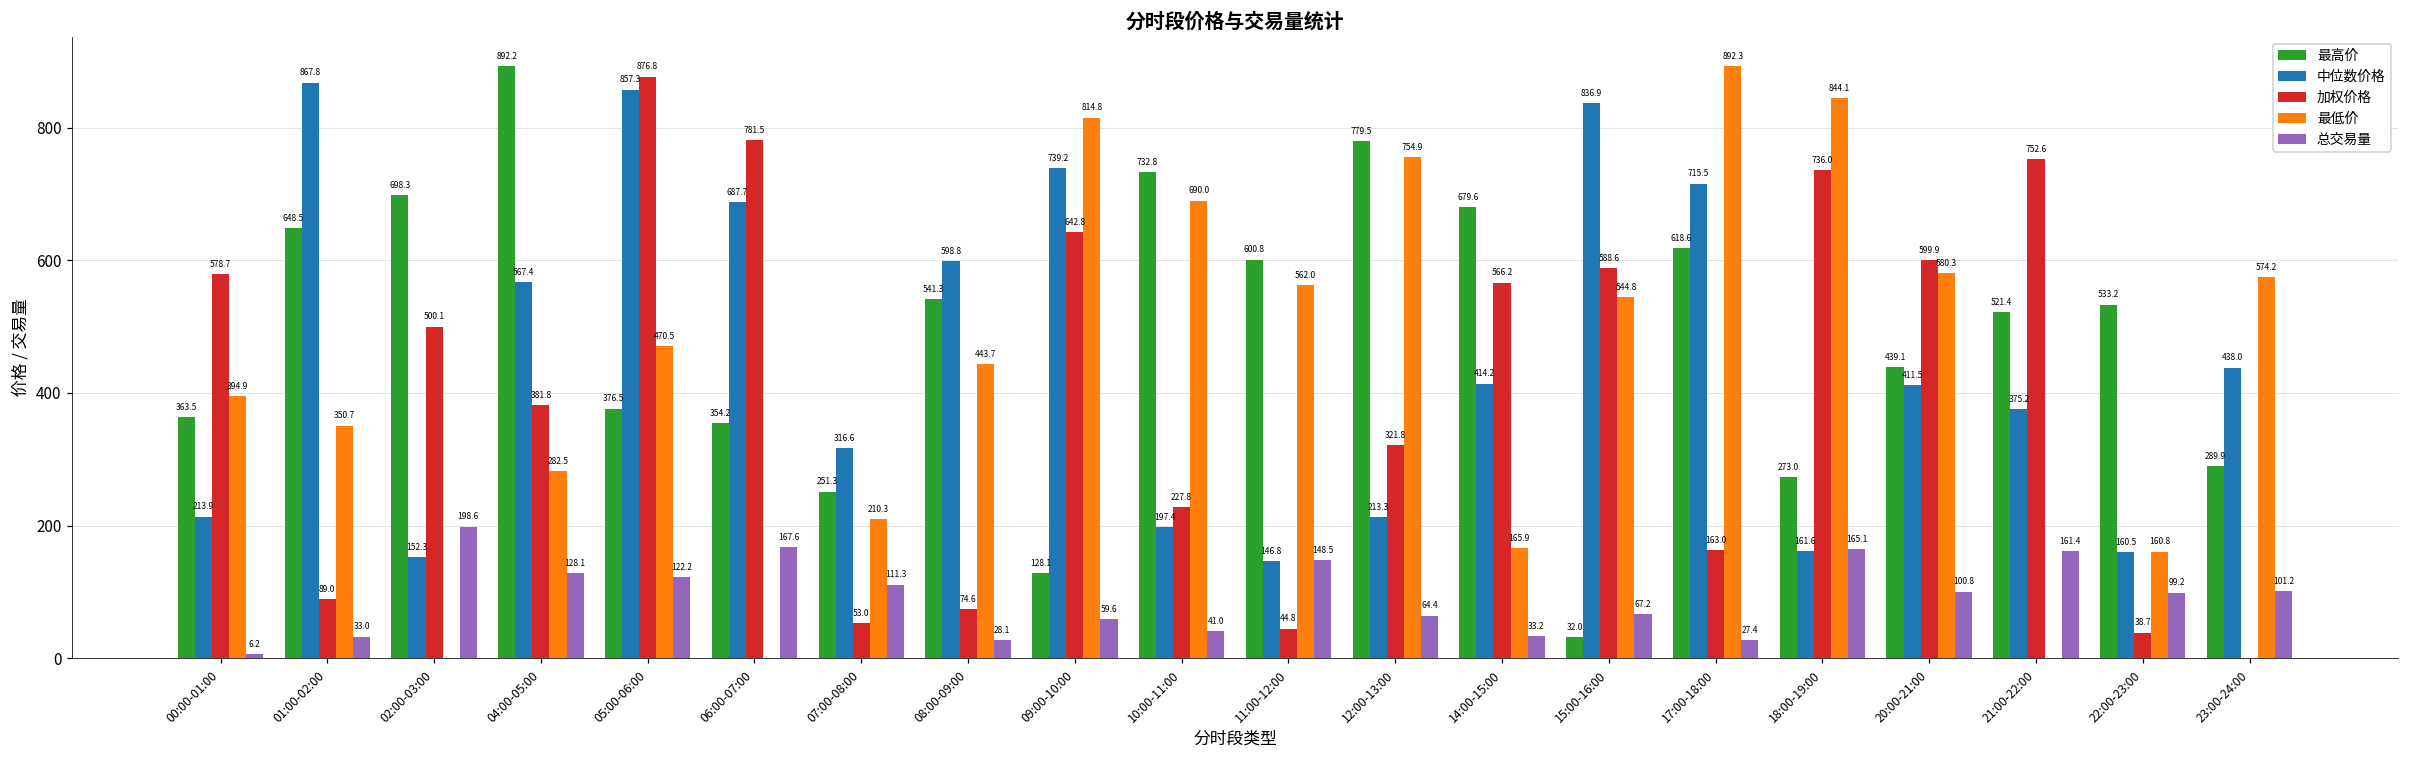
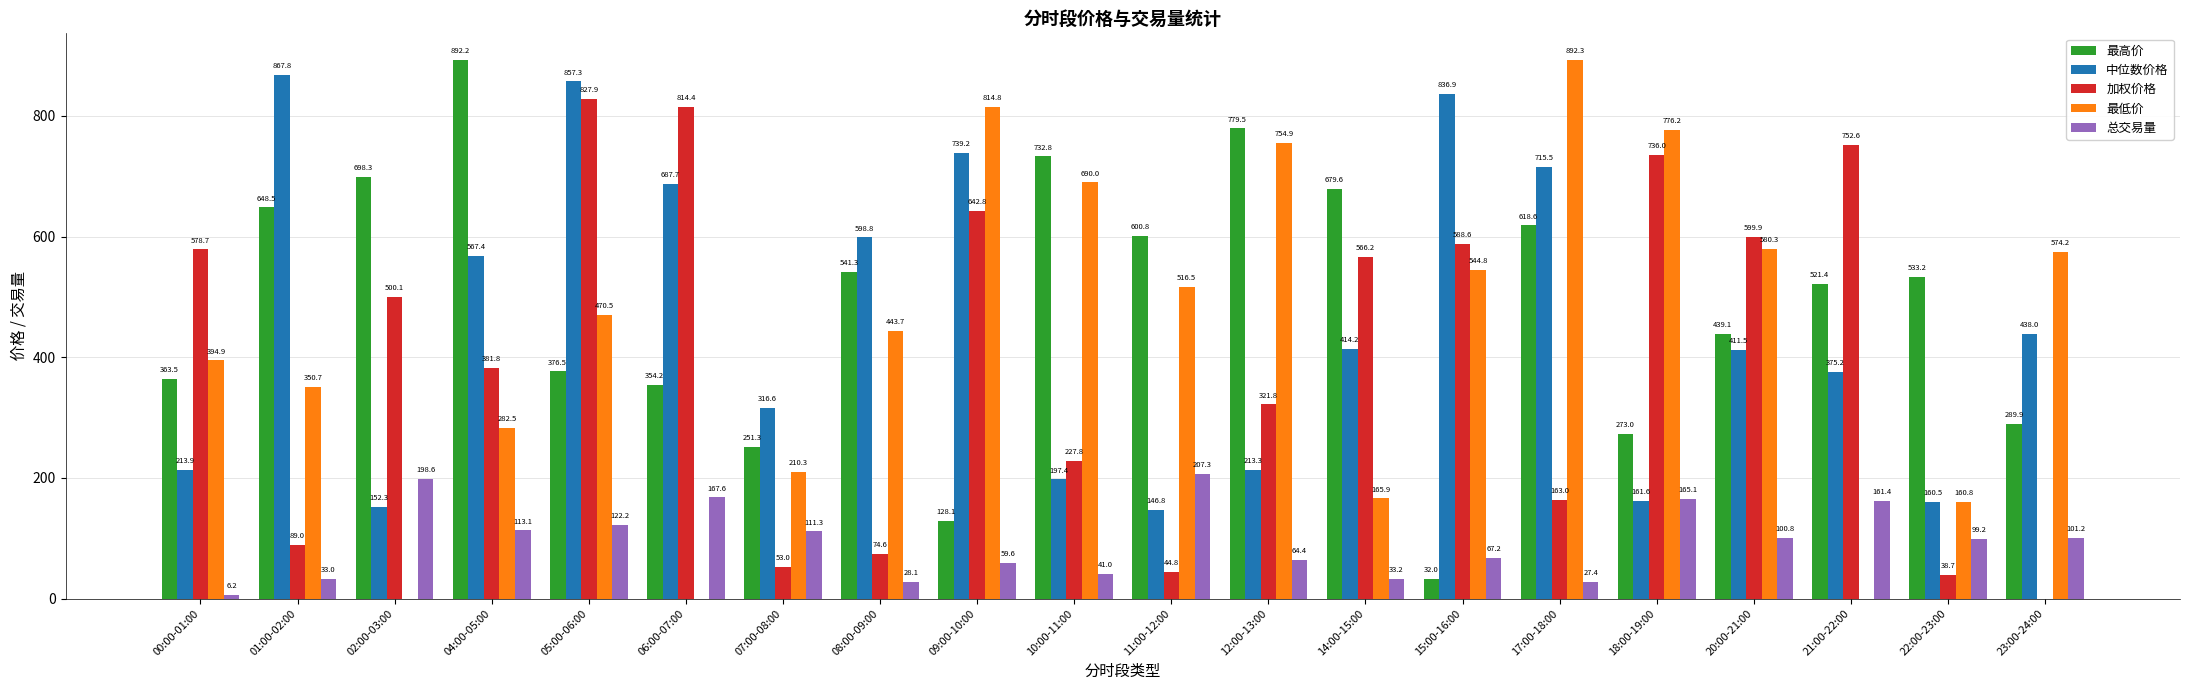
总交易量, 04:00-05:00: 128.1 -> 113.1
加权价格, 05:00-06:00: 876.8 -> 827.9
加权价格, 06:00-07:00: 781.5 -> 814.4
最低价, 11:00-12:00: 562.0 -> 516.5
总交易量, 11:00-12:00: 148.5 -> 207.3
最低价, 18:00-19:00: 844.1 -> 776.2
